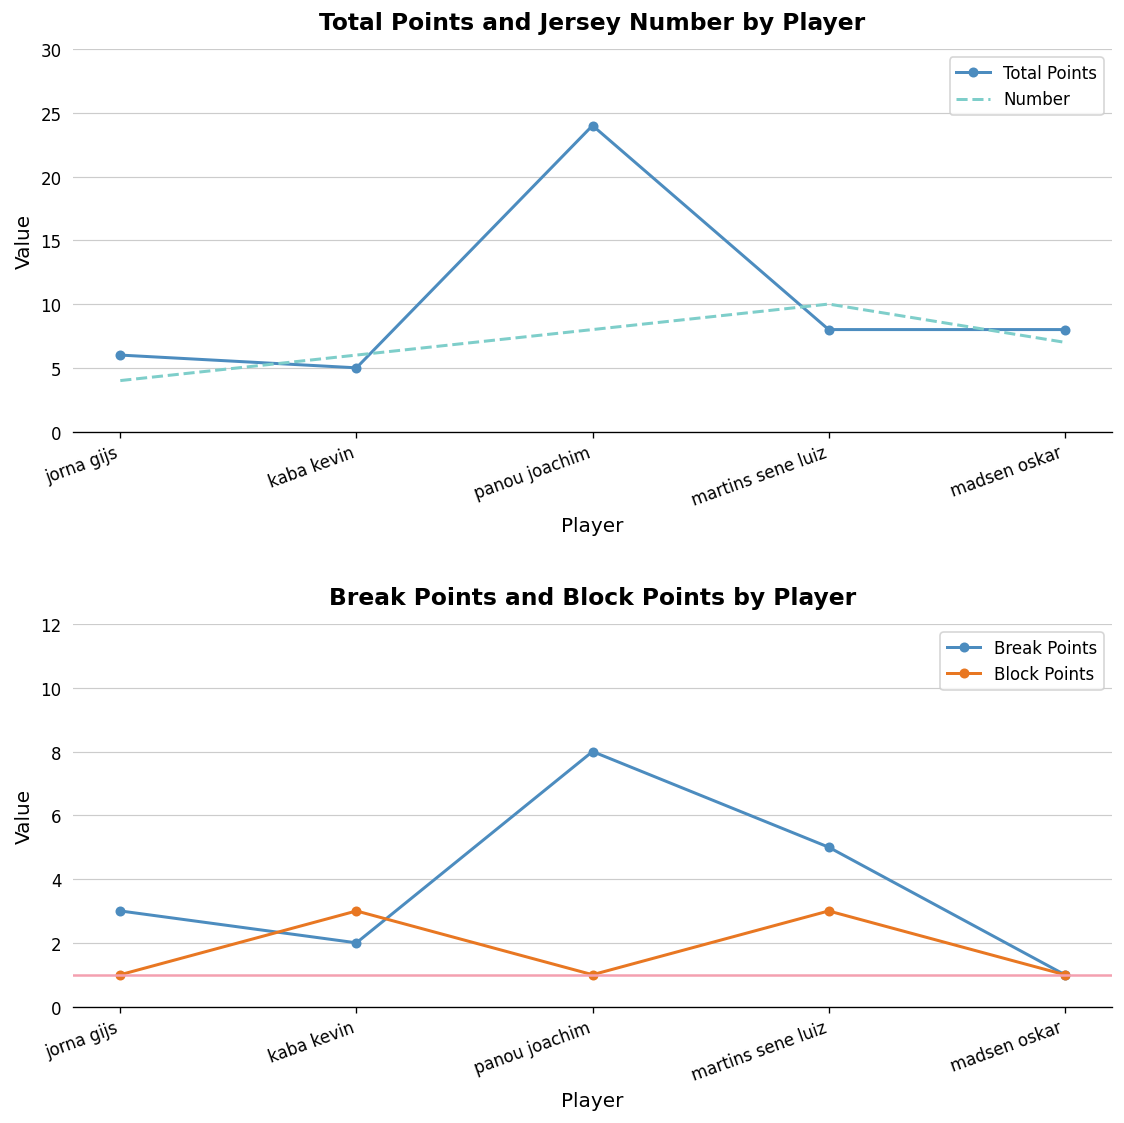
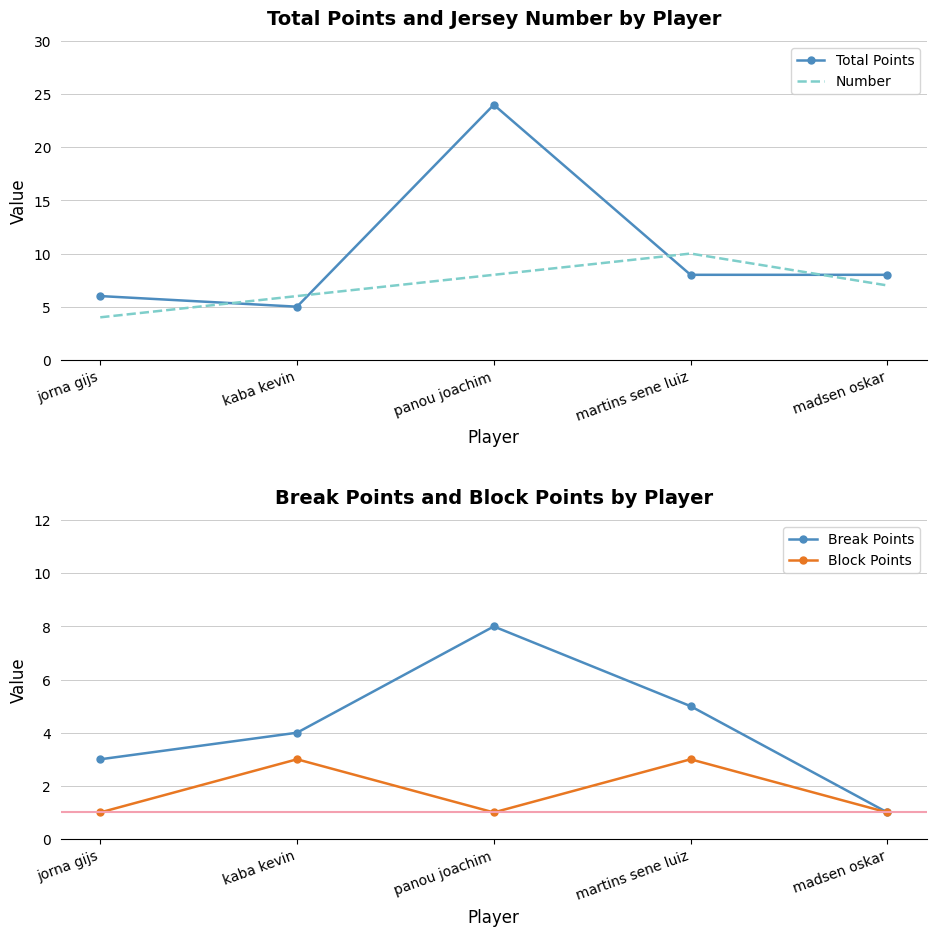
Break Points and Block Points by Player, Break Points, kaba kevin: 2 -> 4
